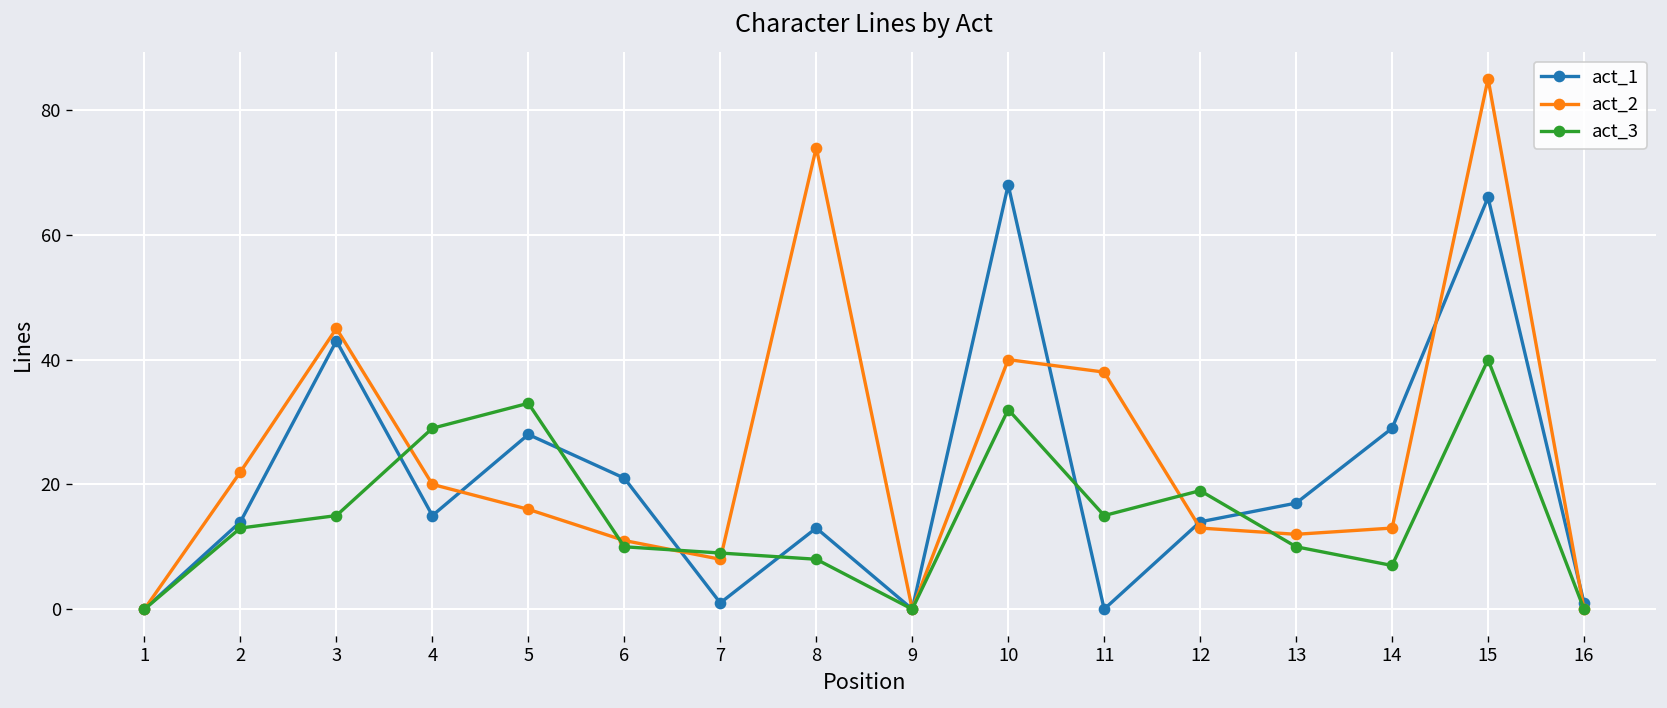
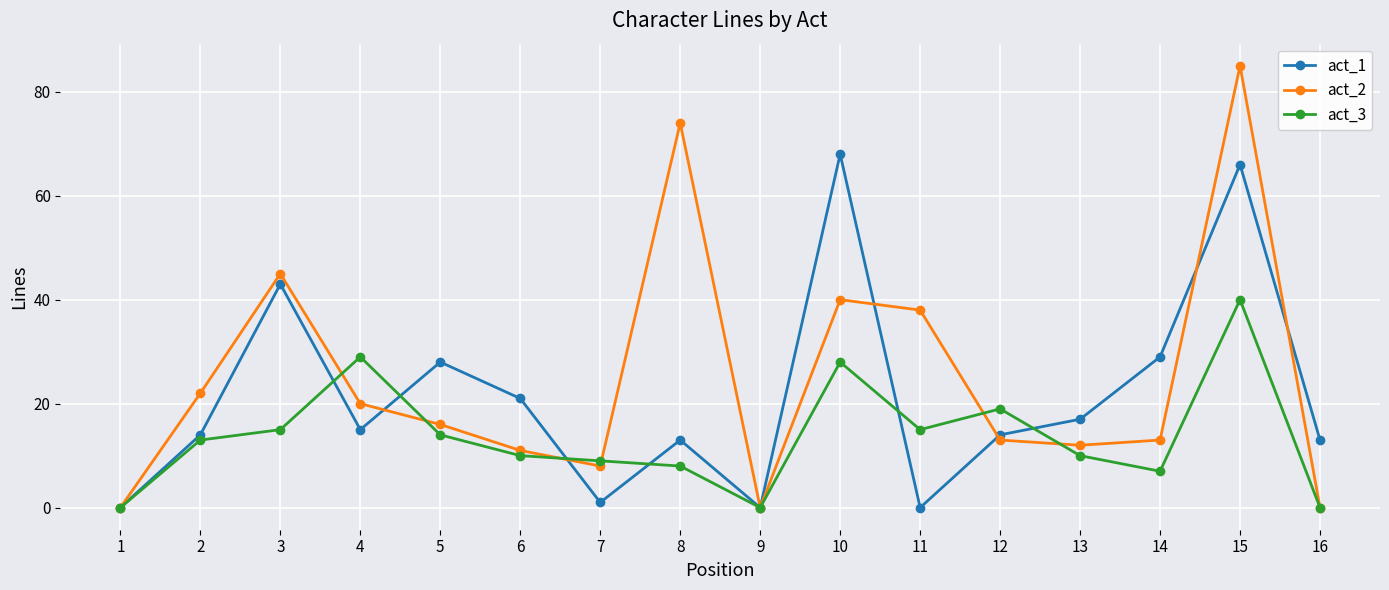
act_3, 5: 33 -> 14
act_3, 10: 32 -> 28
act_1, 16: 1 -> 13
